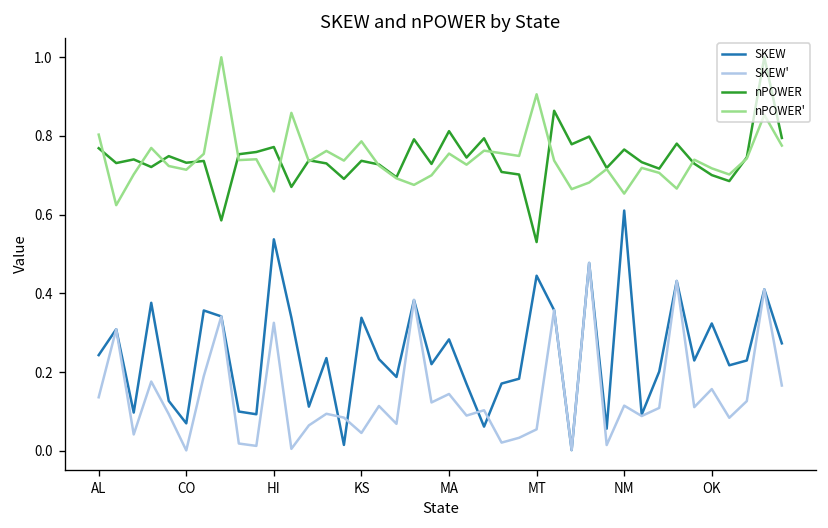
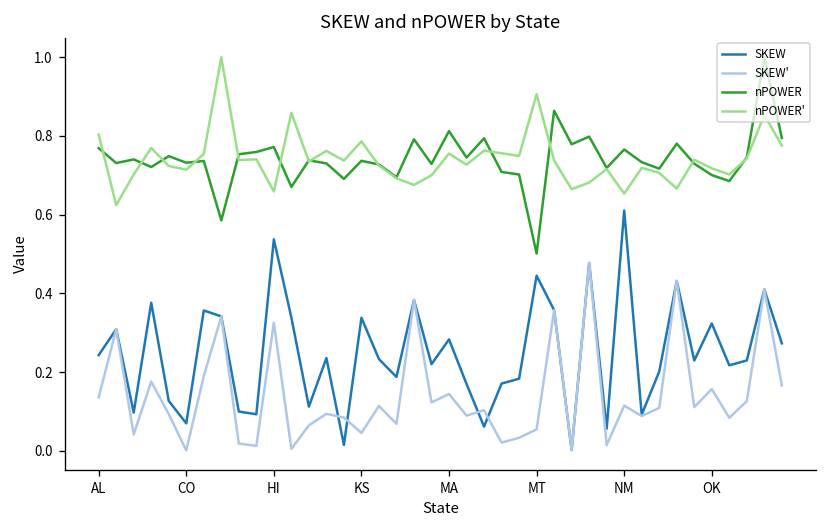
nPOWER, MT: 0.53 -> 0.50
